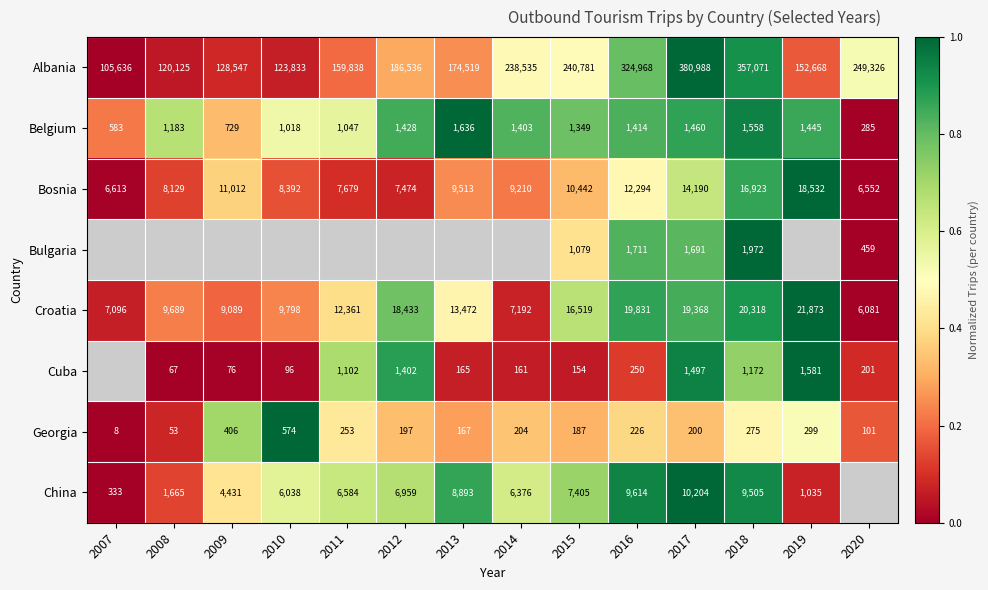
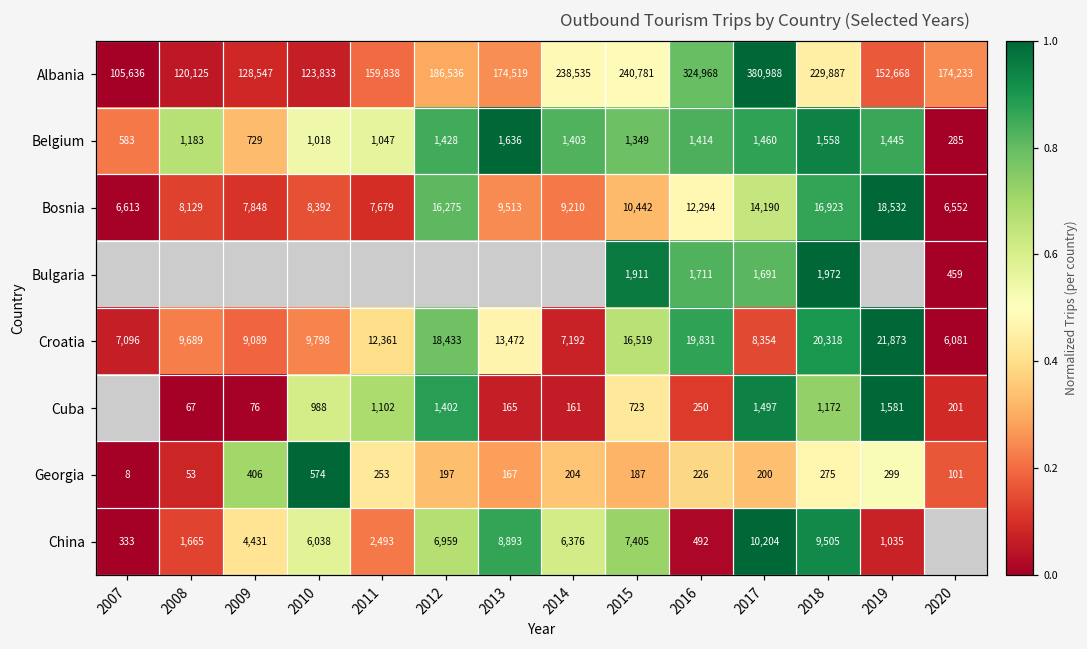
Albania, 2018: 357,071 -> 229,887
Albania, 2020: 249,326 -> 174,233
Bosnia, 2009: 11,012 -> 7,848
Bosnia, 2012: 7,474 -> 16,275
Bulgaria, 2015: 1,079 -> 1,911
Croatia, 2017: 19,368 -> 8,354
Cuba, 2010: 96 -> 988
Cuba, 2015: 154 -> 723
China, 2011: 6,584 -> 2,493
China, 2016: 9,614 -> 492
